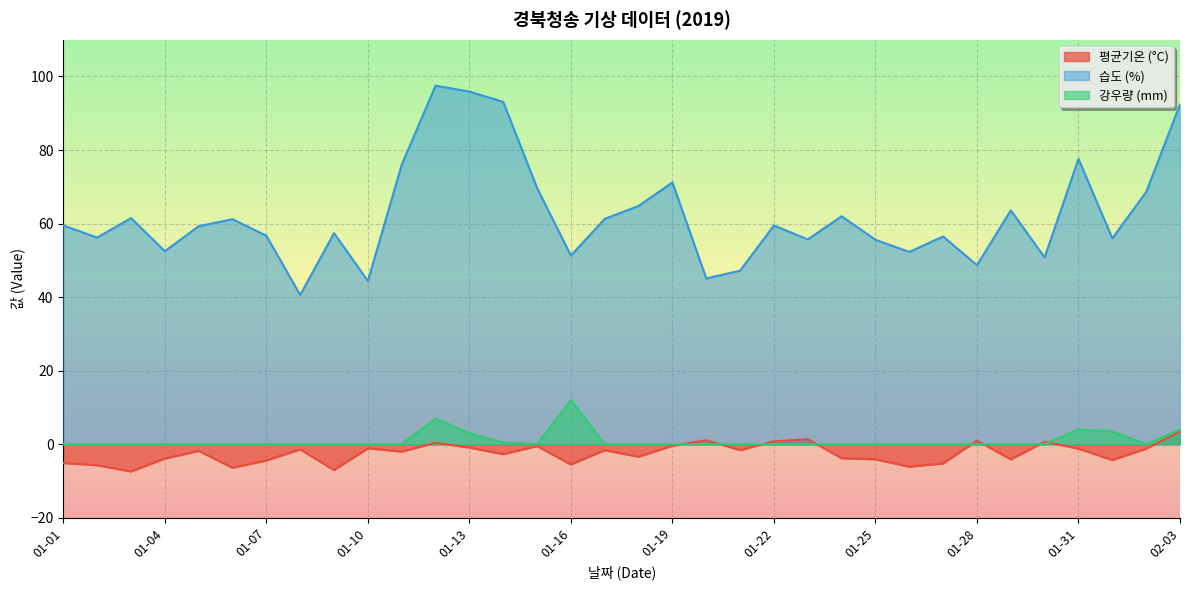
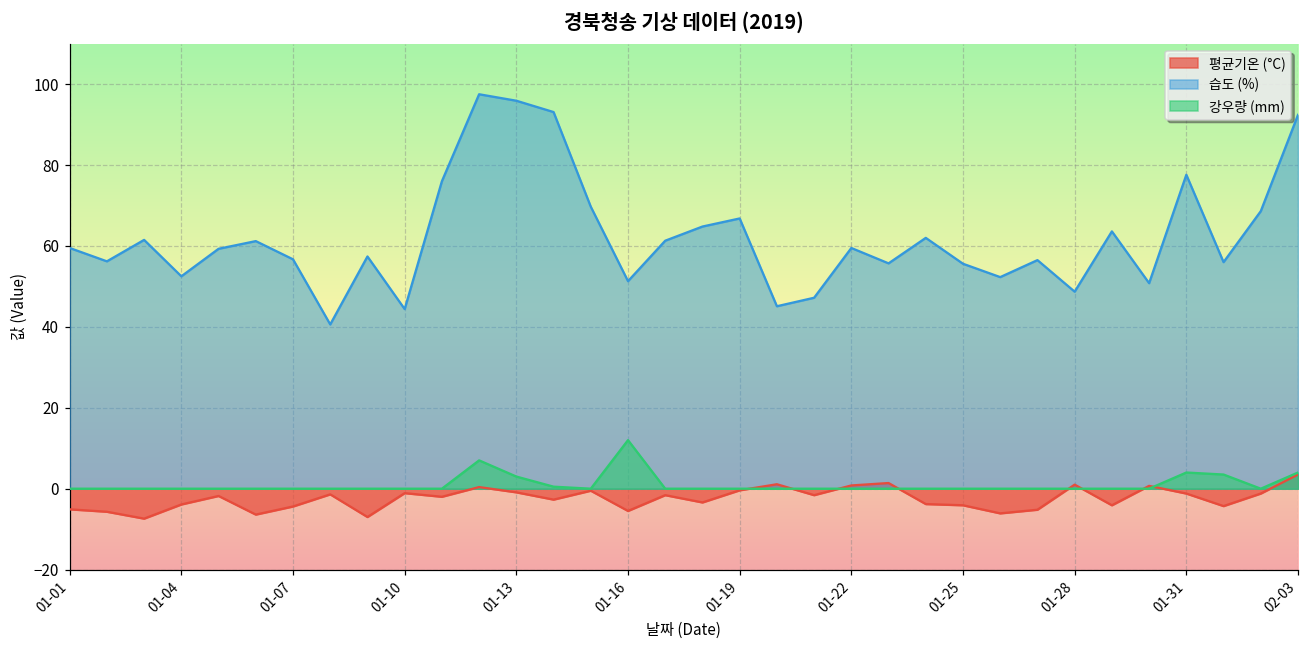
습도 (%), 01-19: 71 -> 67
